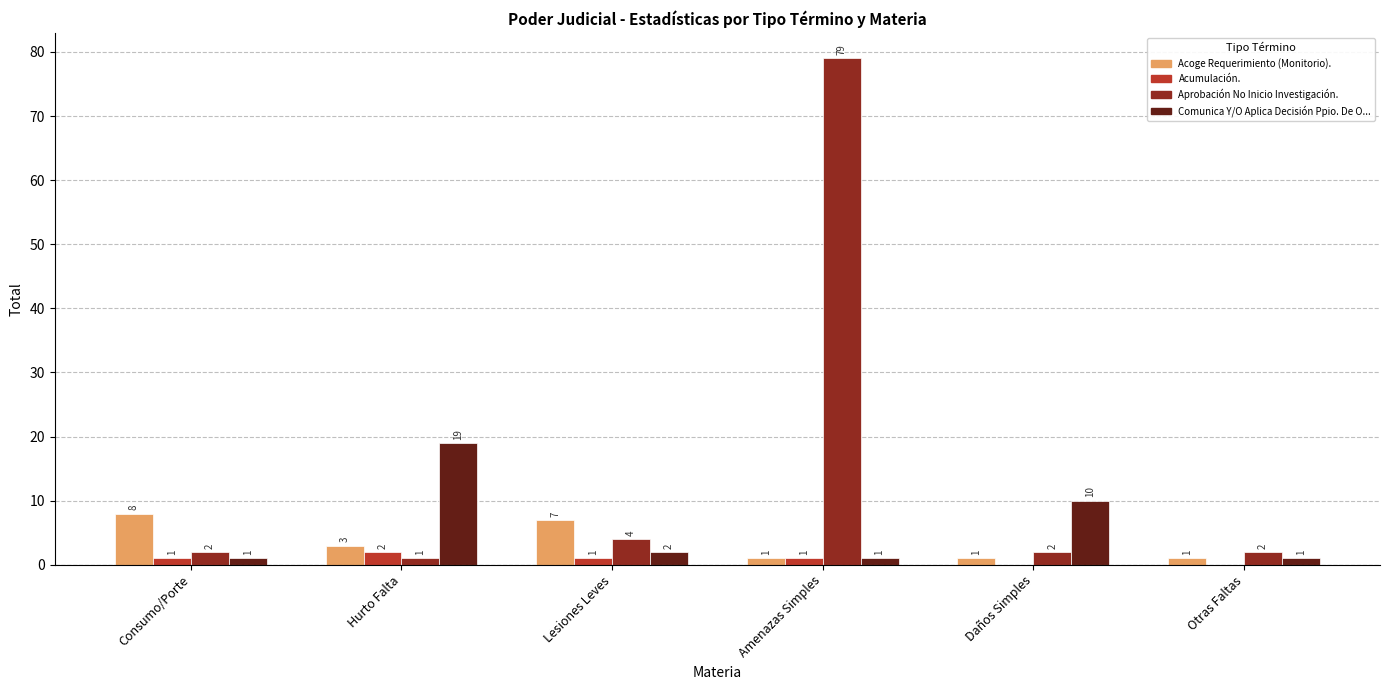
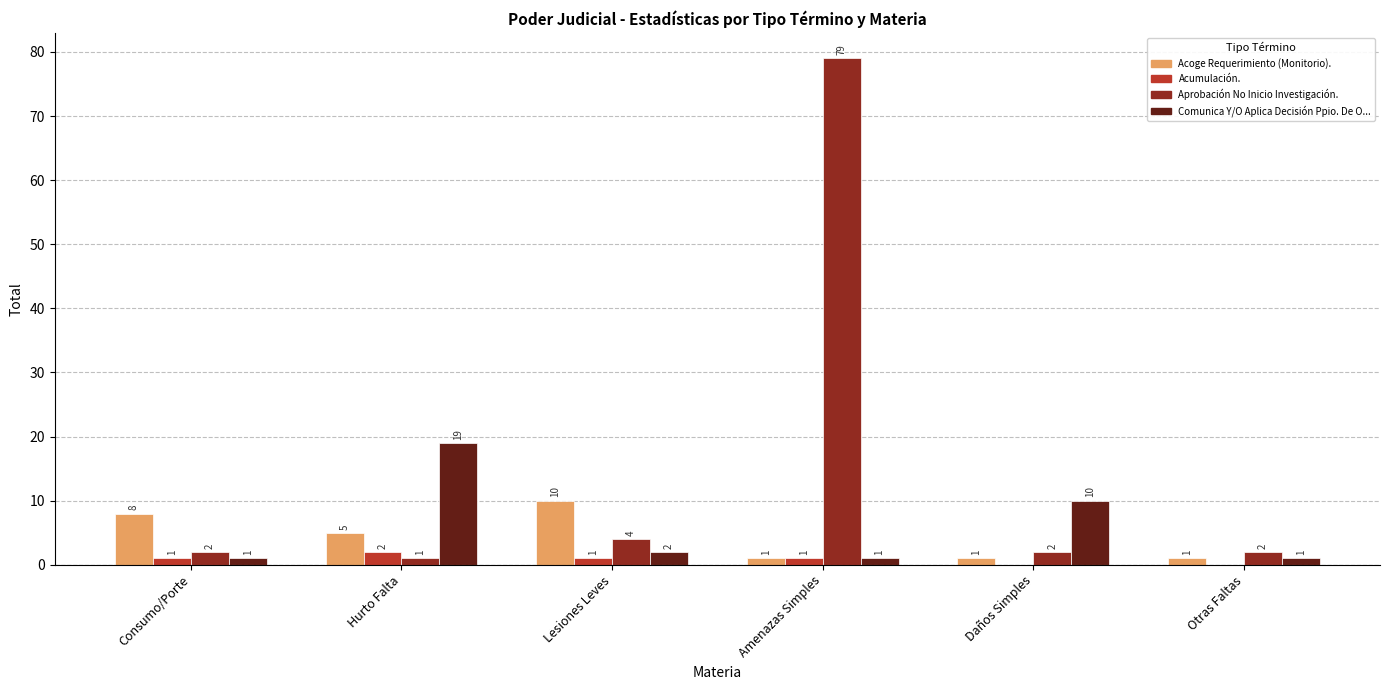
Acoge Requerimiento (Monitorio)., Hurto Falta: 3 -> 5
Acoge Requerimiento (Monitorio)., Lesiones Leves: 7 -> 10
